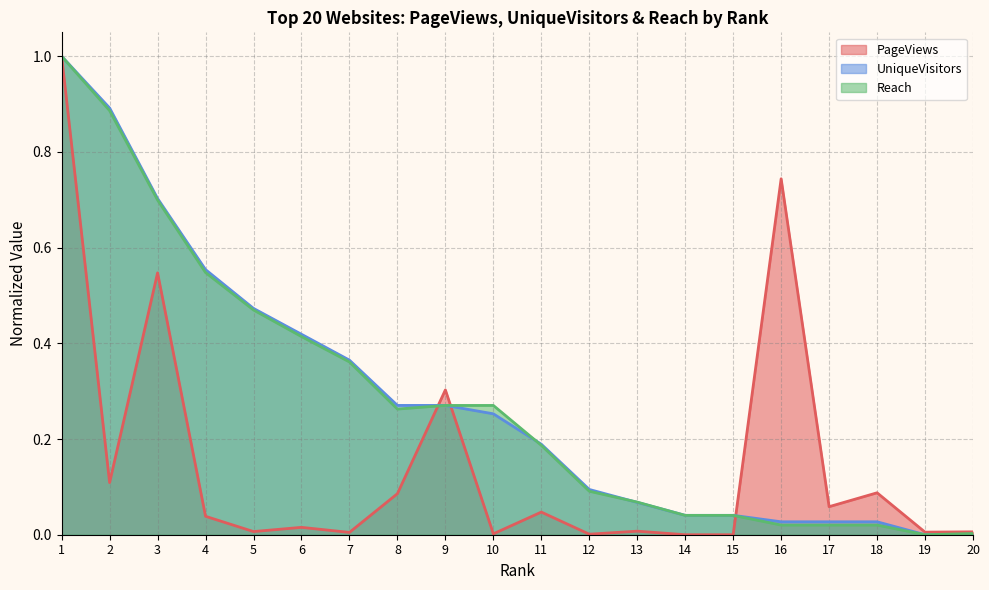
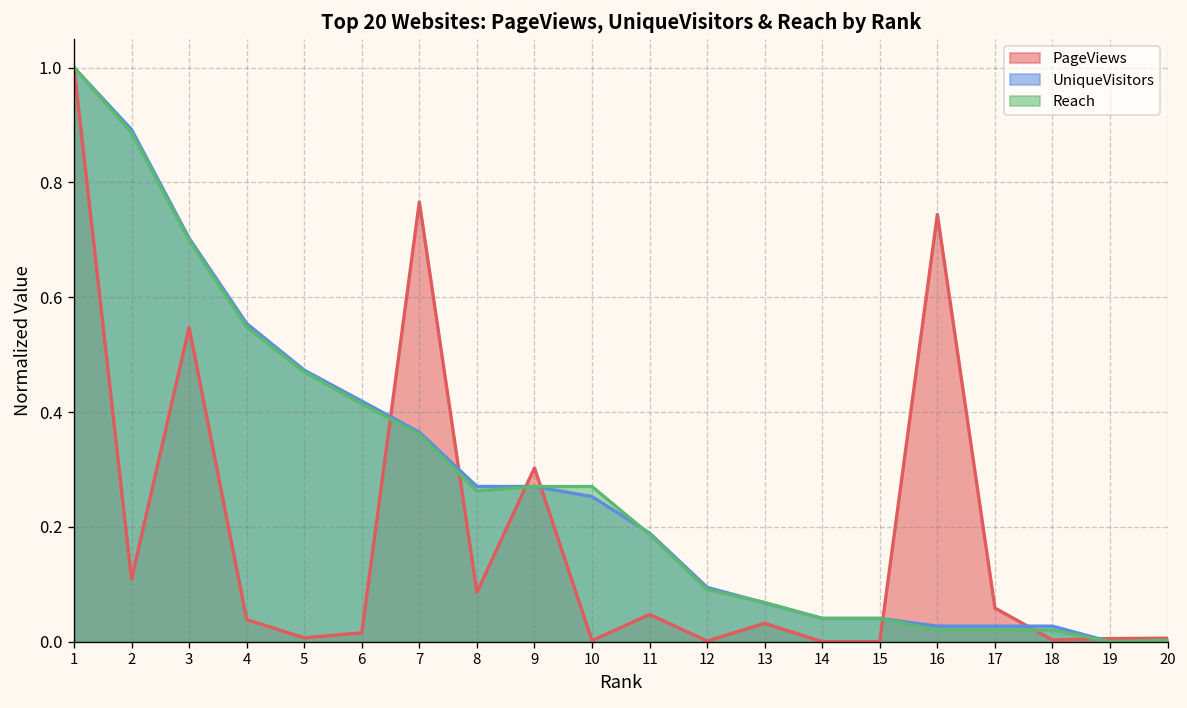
PageViews, 7: 0.00 -> 0.77
PageViews, 13: 0.01 -> 0.03
PageViews, 18: 0.09 -> 0.00
